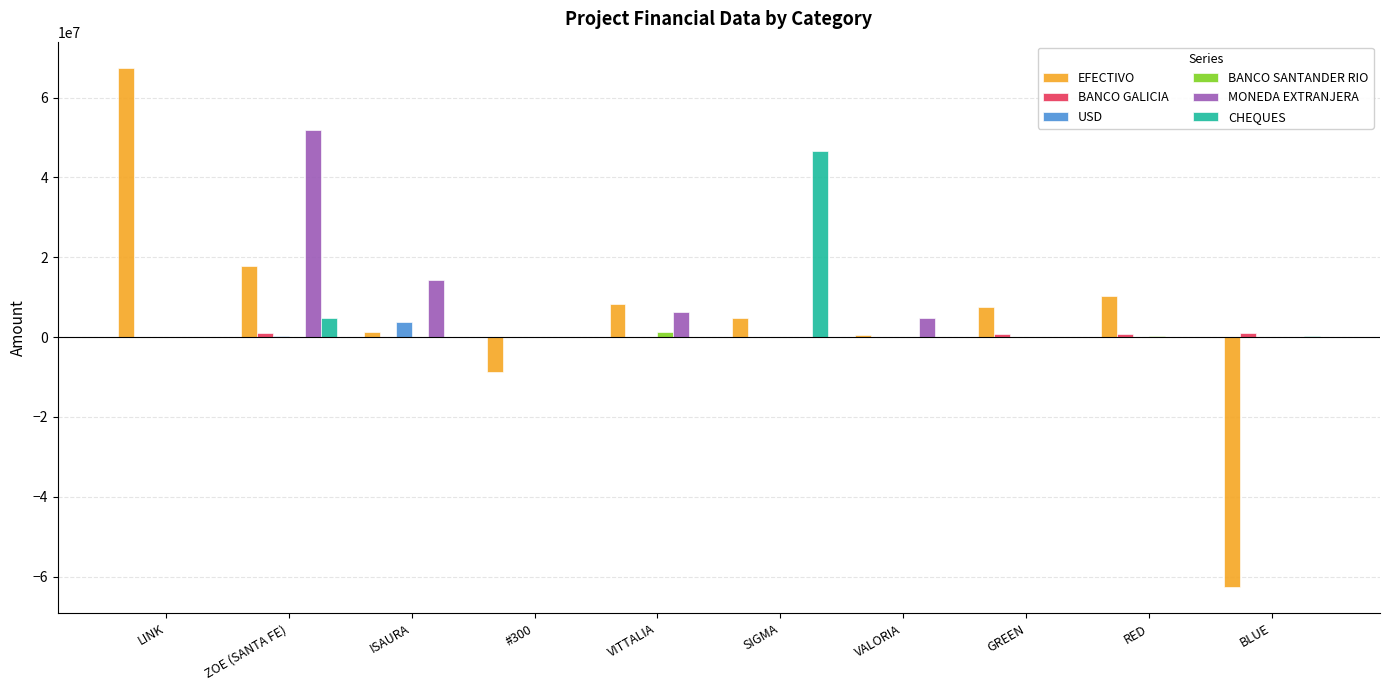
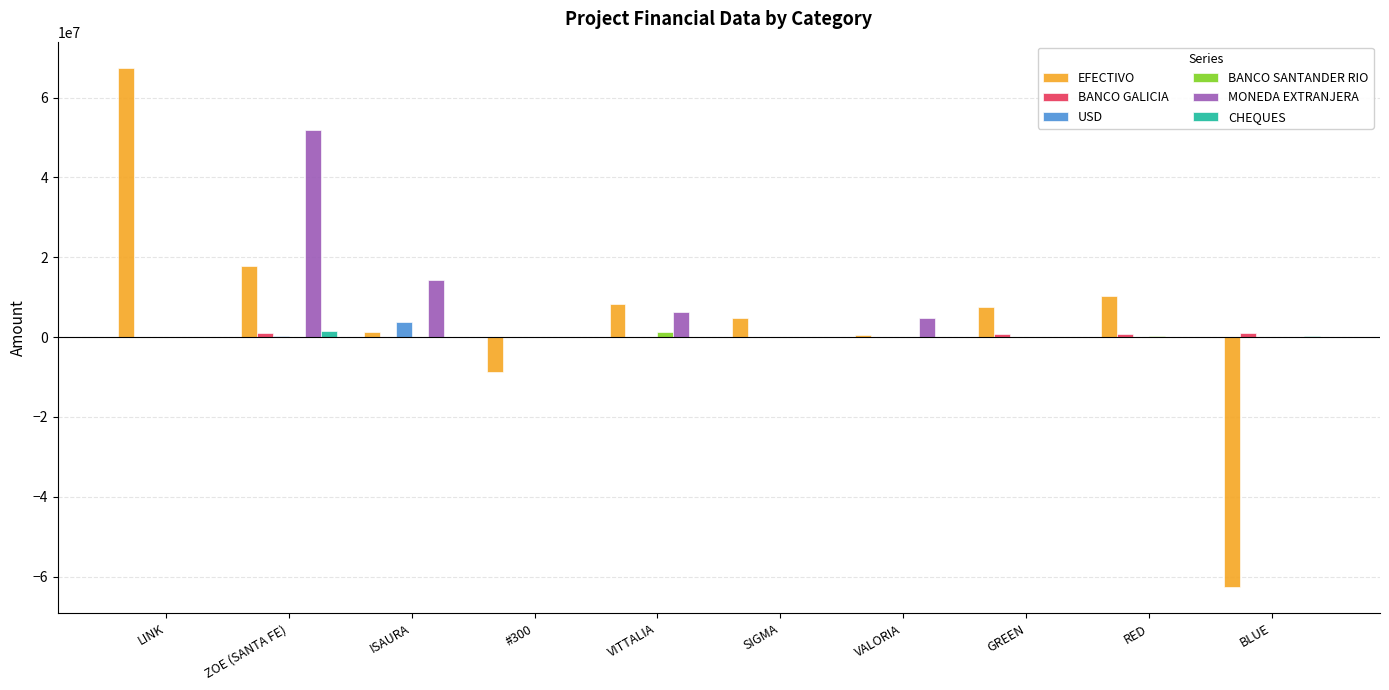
CHEQUES, ZOE (SANTA FE): 5000000 -> 2000000
CHEQUES, SIGMA: 47000000 -> 0
